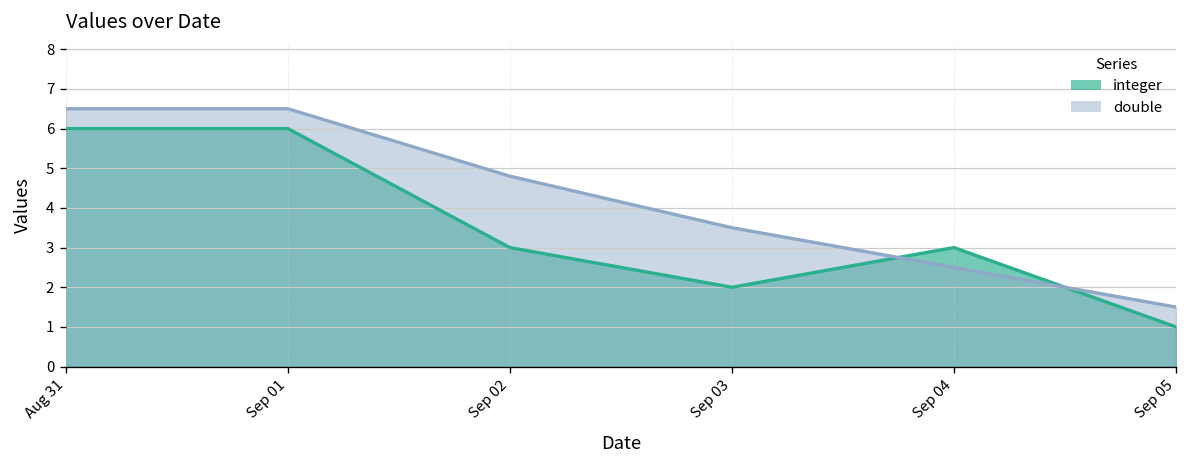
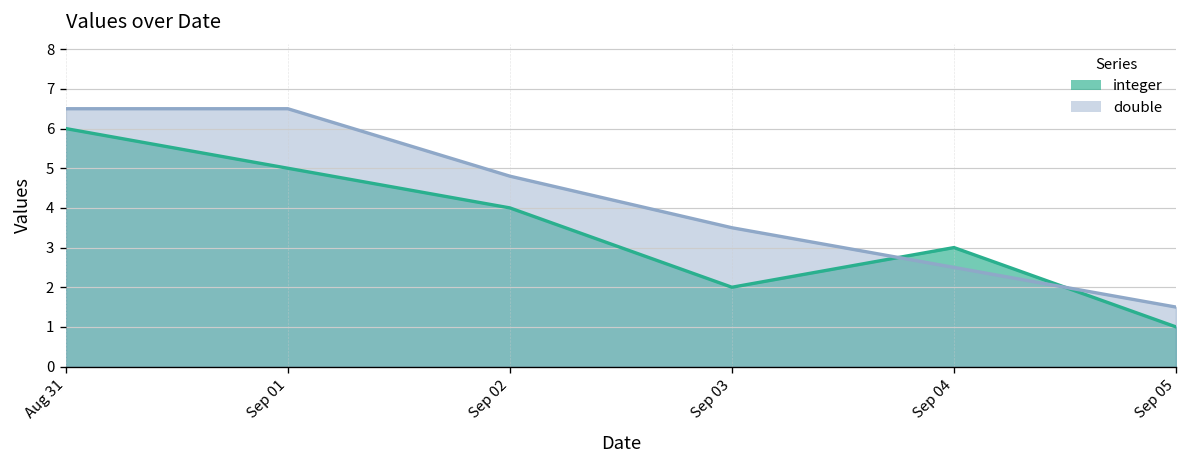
integer, Sep 01: 6 -> 5
integer, Sep 02: 3 -> 4
